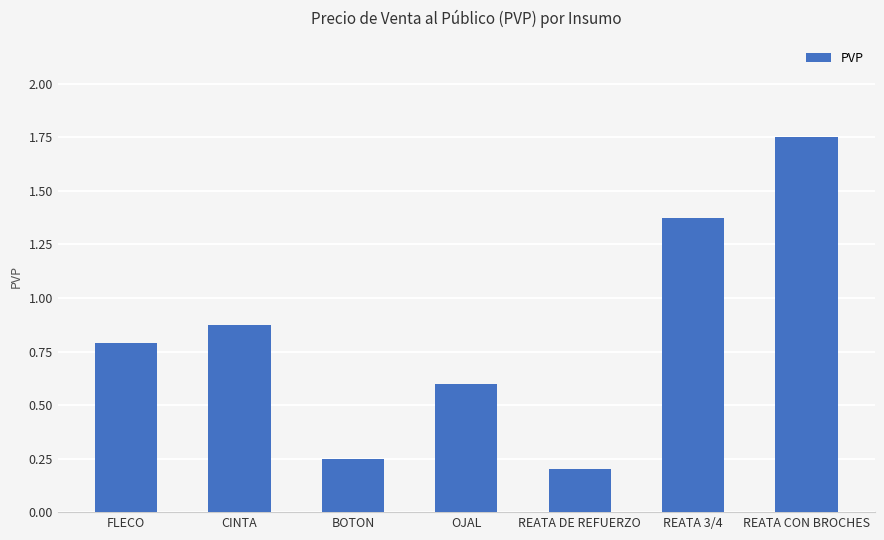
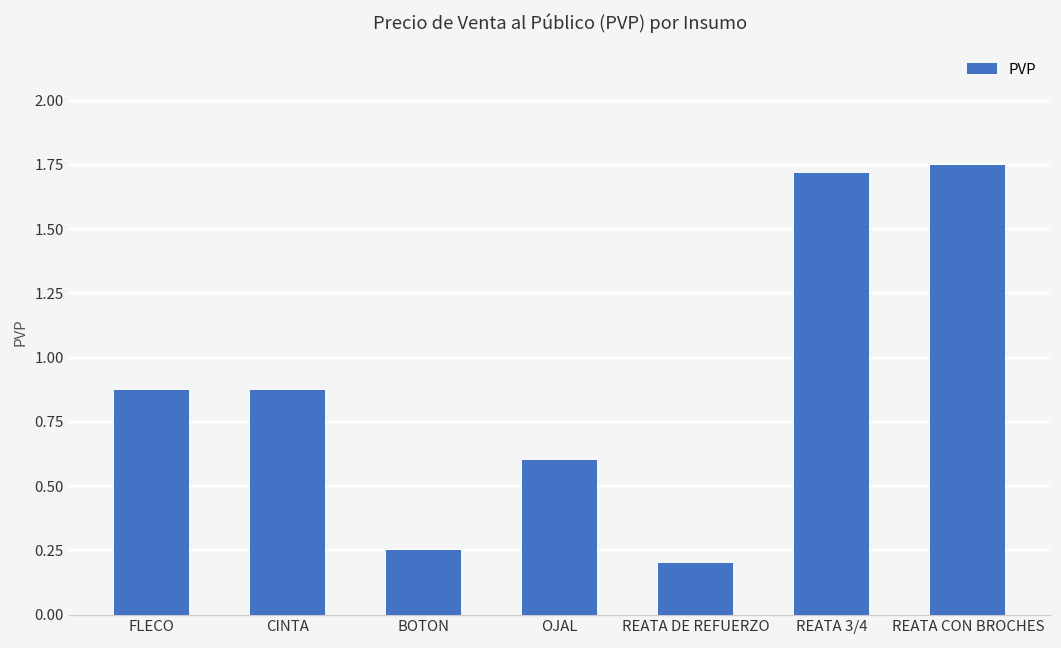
FLECO: 0.79 -> 0.88
REATA 3/4: 1.38 -> 1.72
